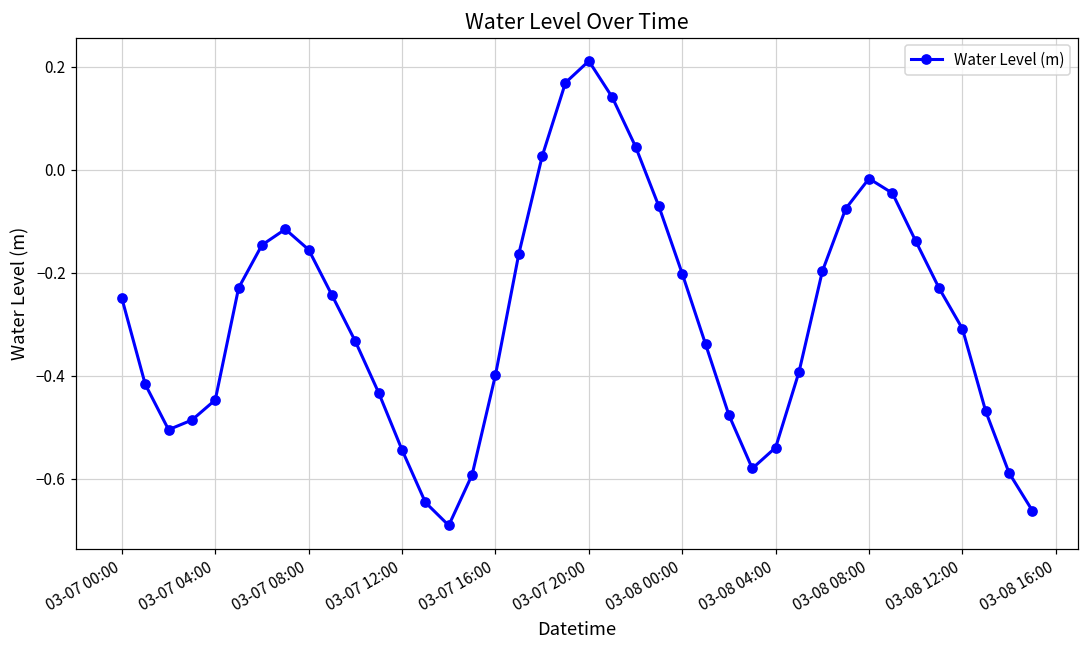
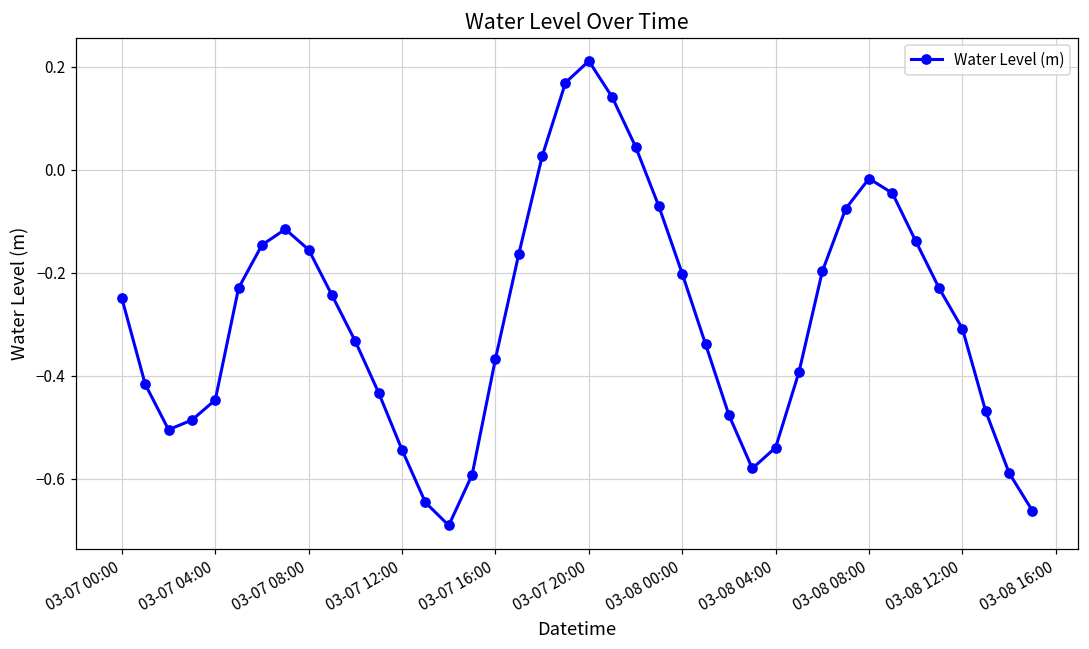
03-07 16:00: -0.40 -> -0.37
